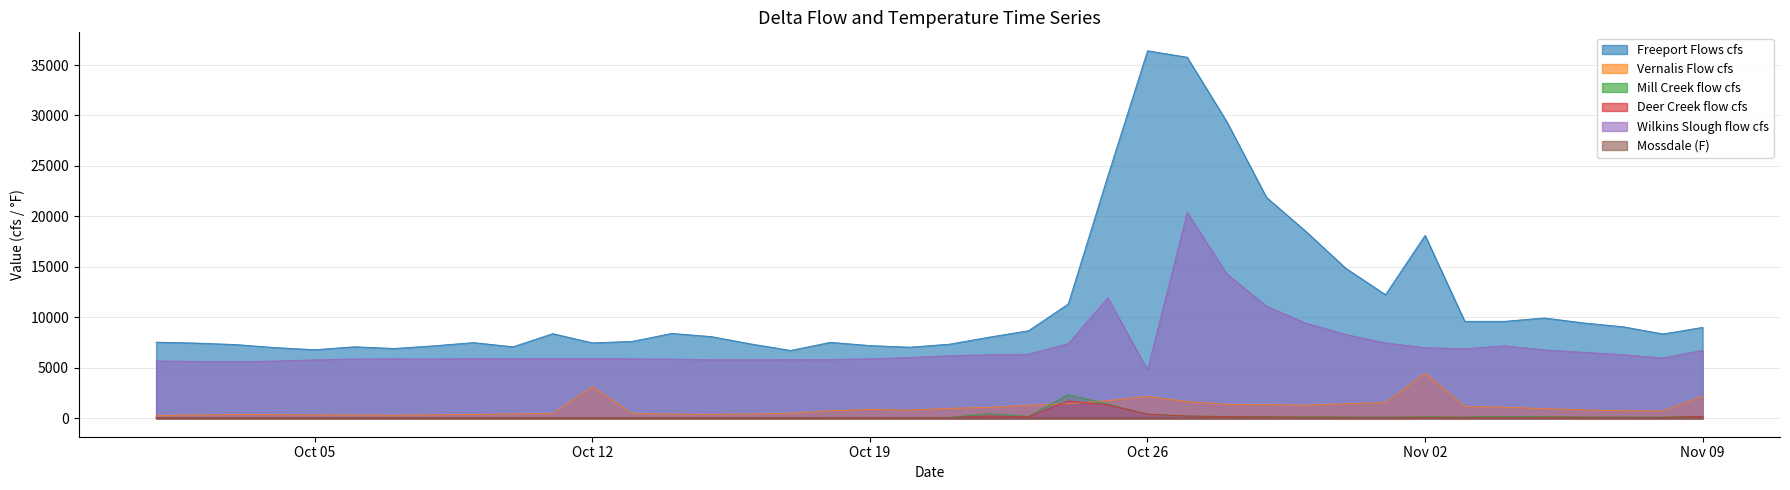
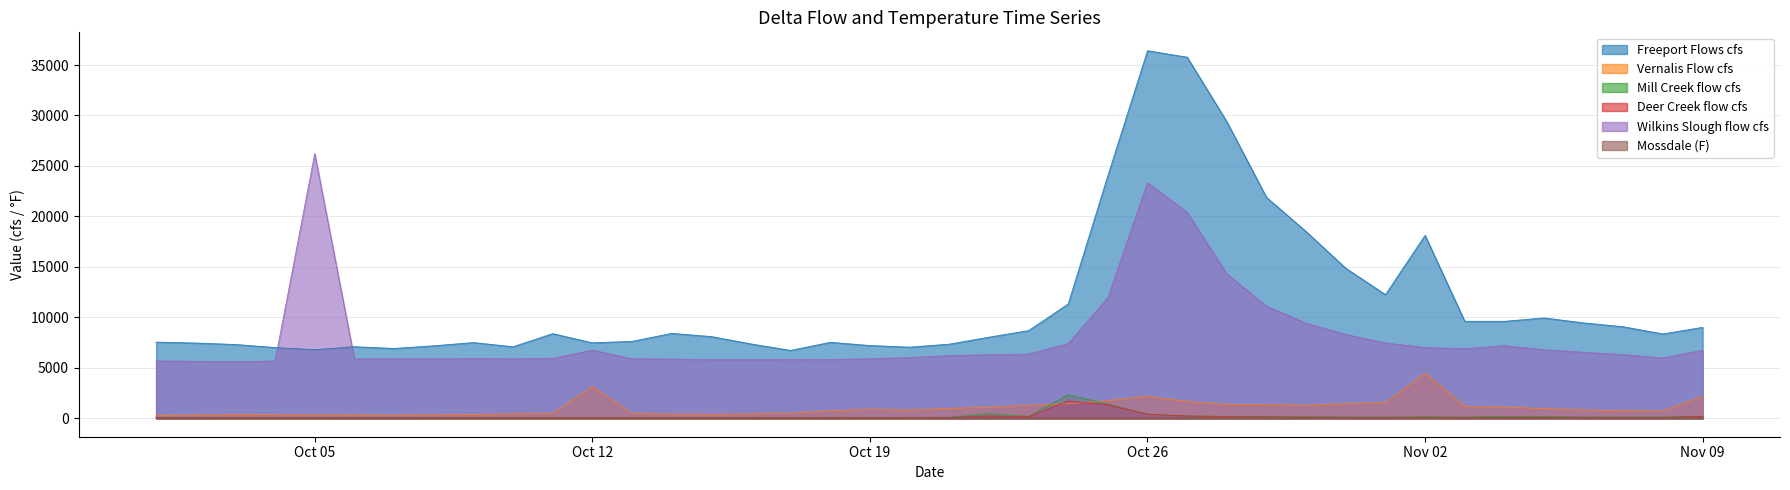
Wilkins Slough flow cfs, Oct 05: 5800 -> 26200
Wilkins Slough flow cfs, Oct 12: 5900 -> 6800
Wilkins Slough flow cfs, Oct 26: 4800 -> 23300
